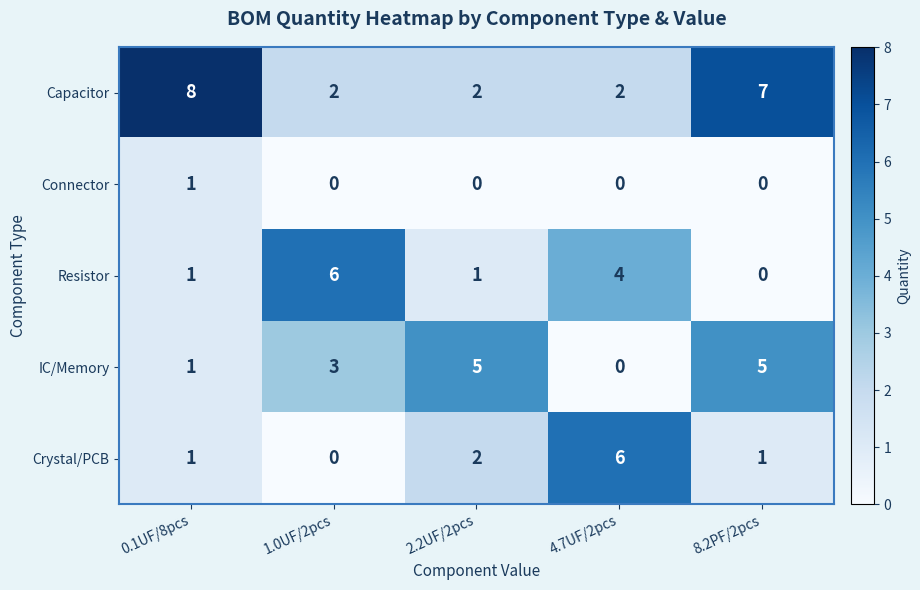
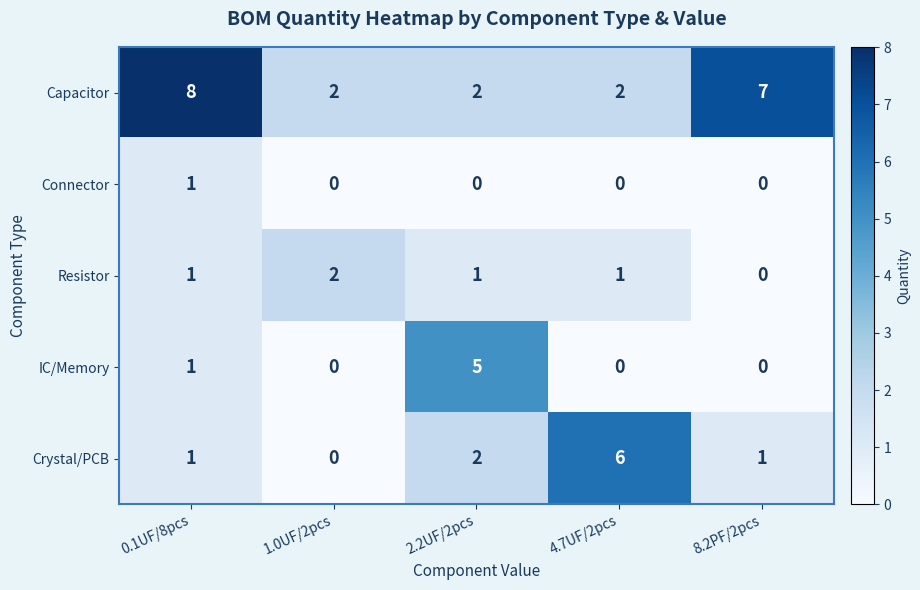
Resistor, 1.0UF/2pcs: 6 -> 2
Resistor, 4.7UF/2pcs: 4 -> 1
IC/Memory, 1.0UF/2pcs: 3 -> 0
IC/Memory, 8.2PF/2pcs: 5 -> 0
